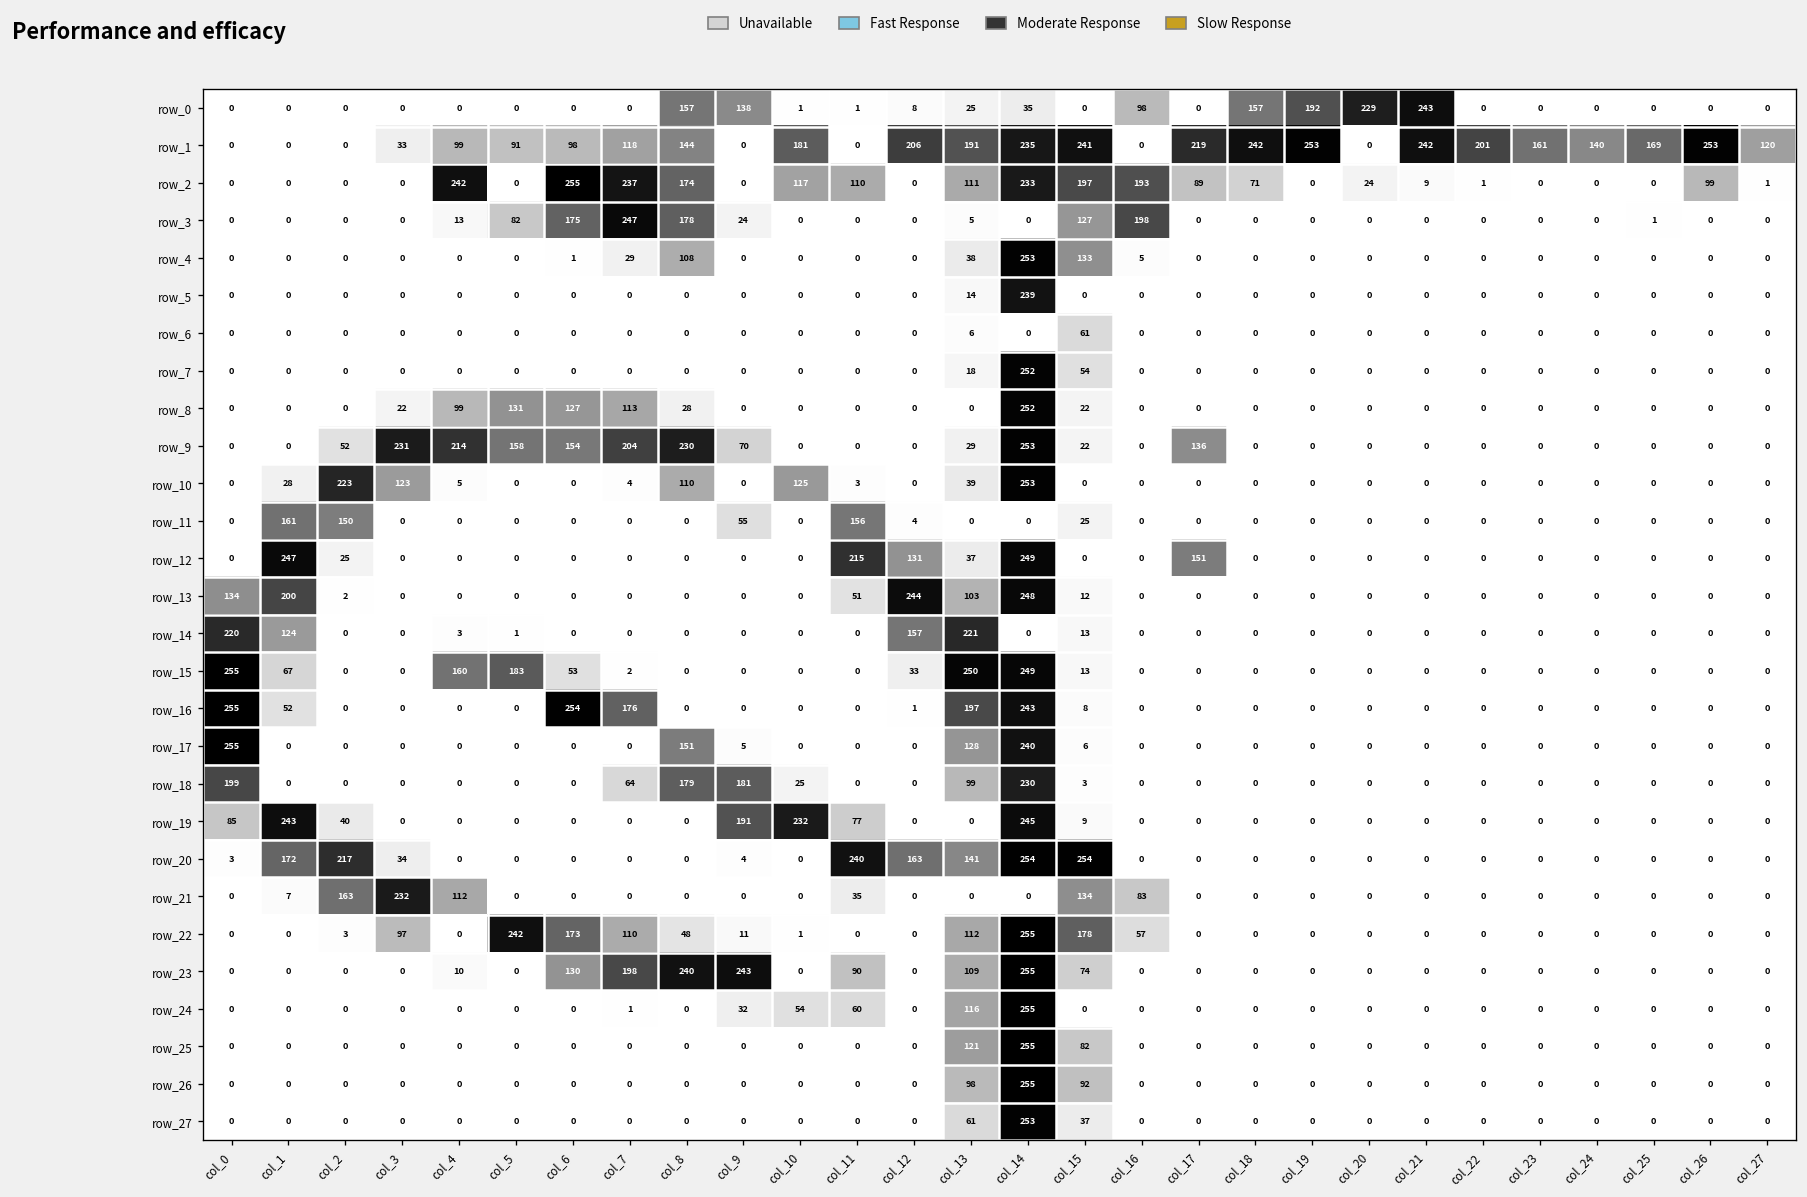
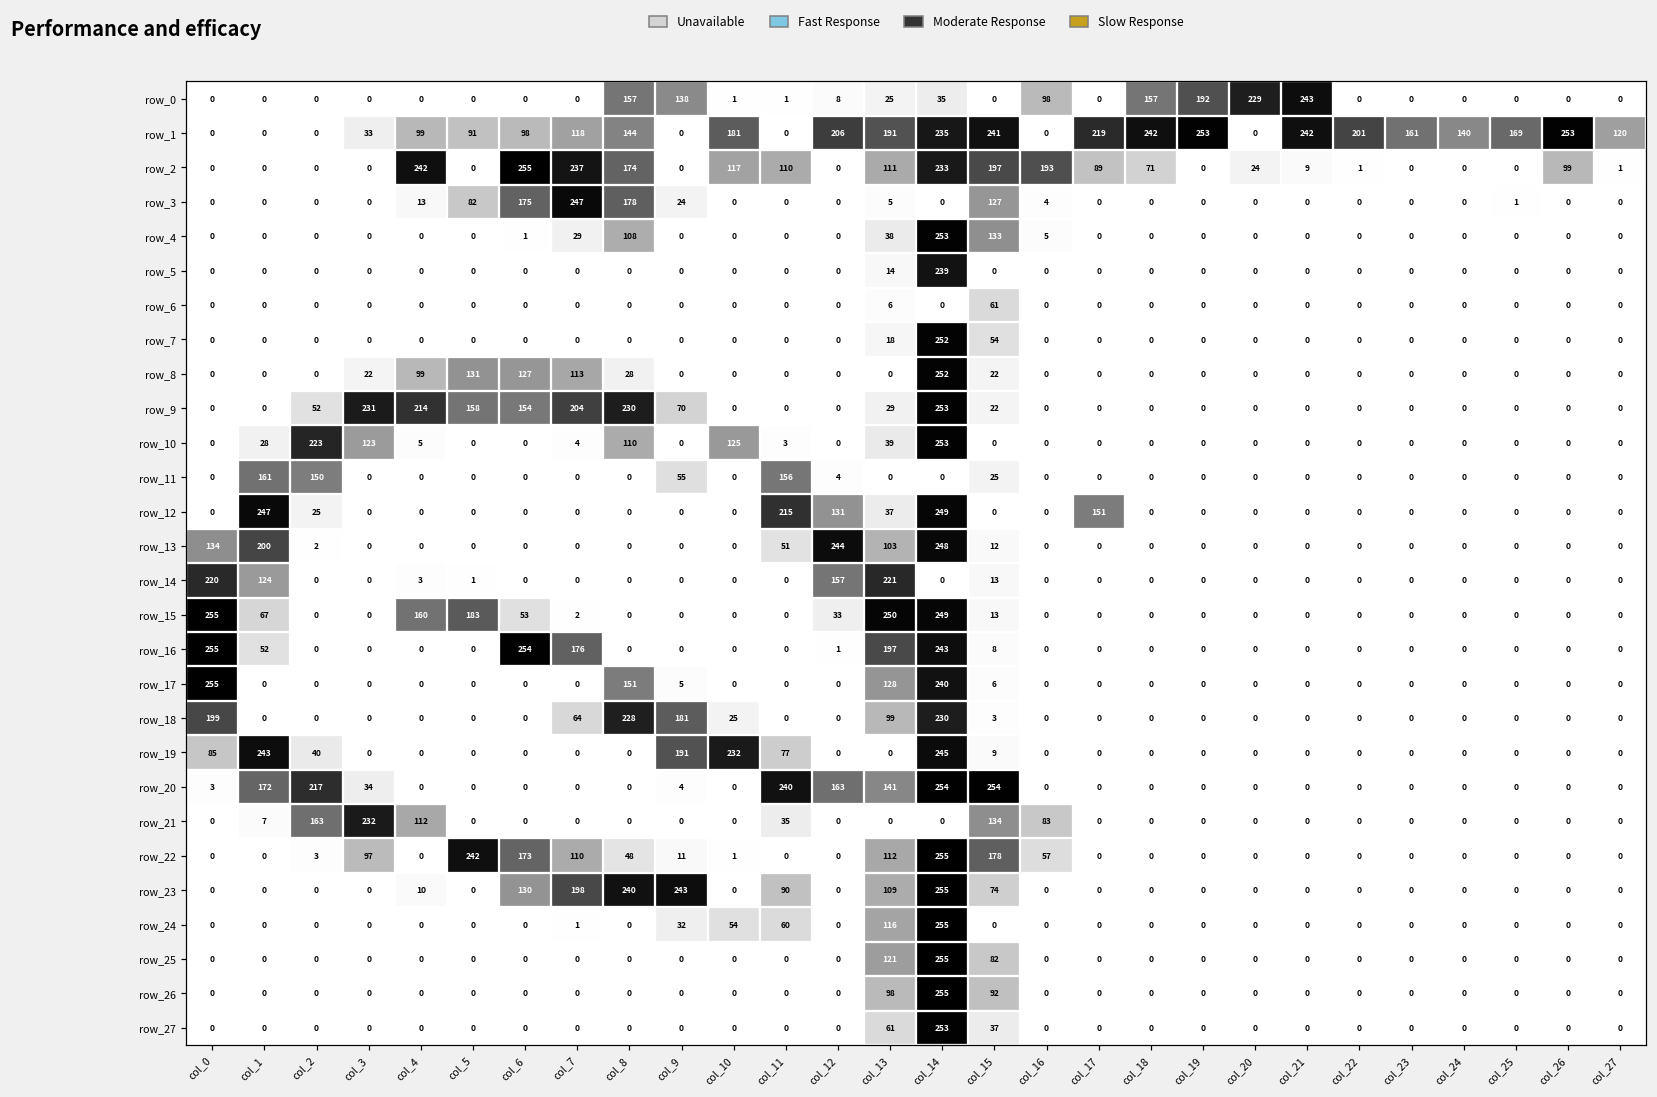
row_3, col_16: 198 -> 4
row_9, col_17: 136 -> 0
row_18, col_8: 179 -> 228
